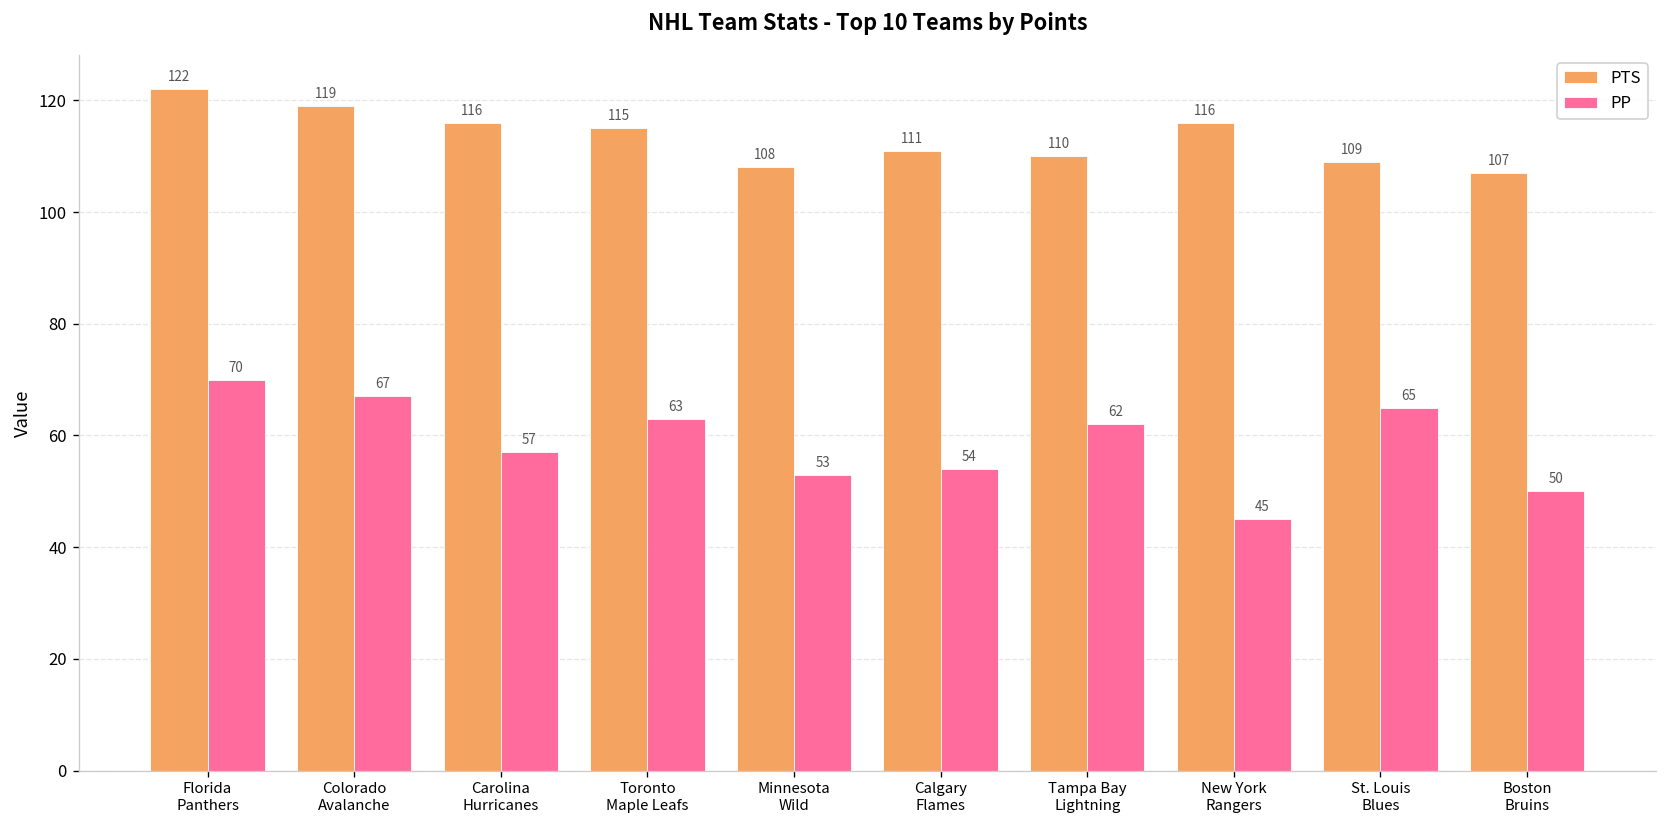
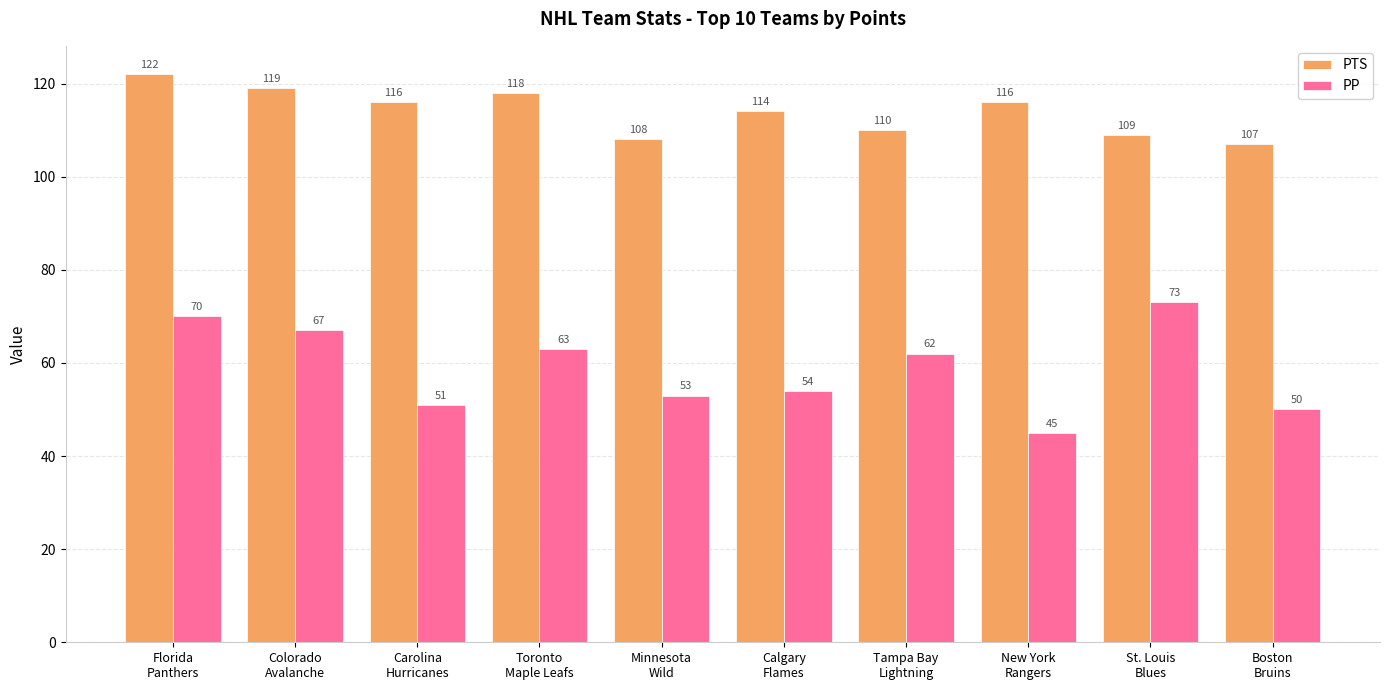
PP, Carolina Hurricanes: 57 -> 51
PTS, Toronto Maple Leafs: 115 -> 118
PTS, Calgary Flames: 111 -> 114
PP, St. Louis Blues: 65 -> 73
